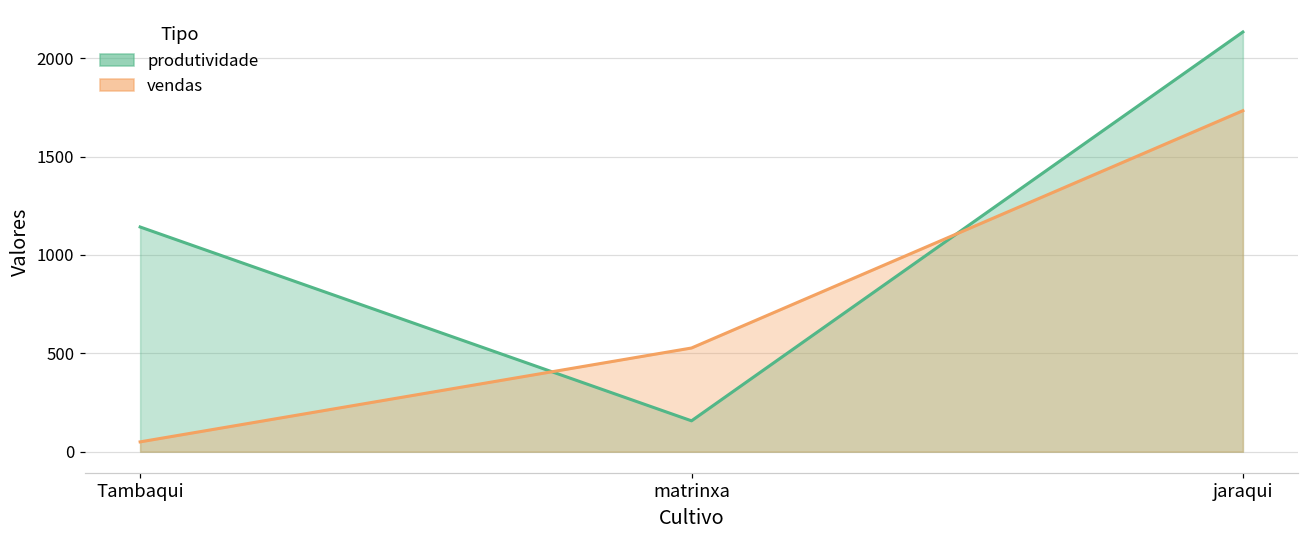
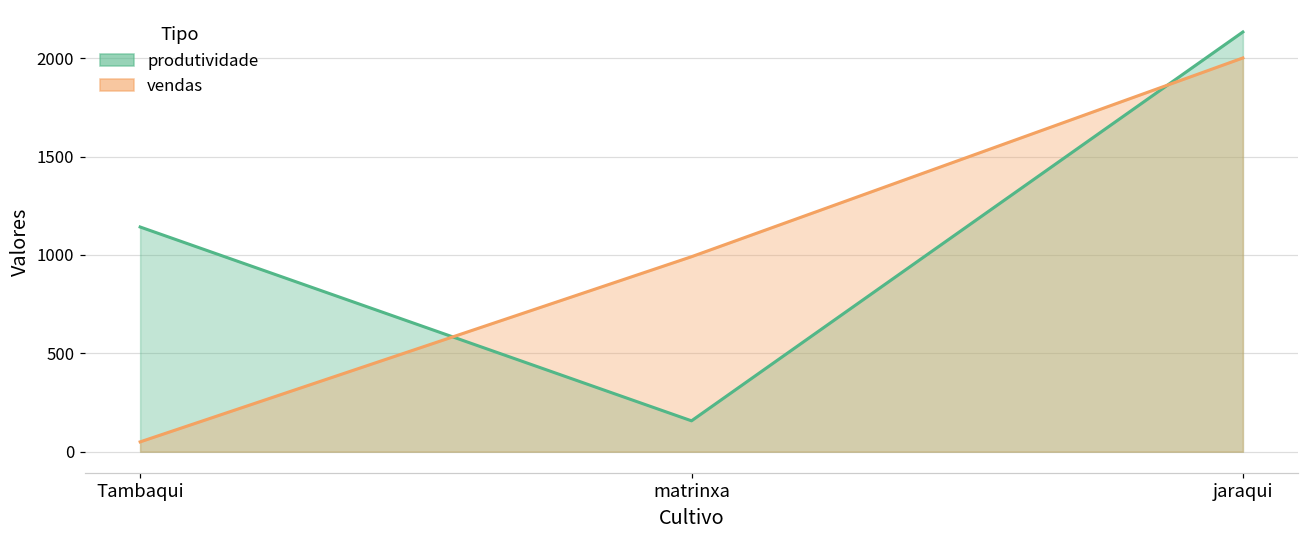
vendas, matrinxa: 530 -> 990
vendas, jaraqui: 1730 -> 2000
